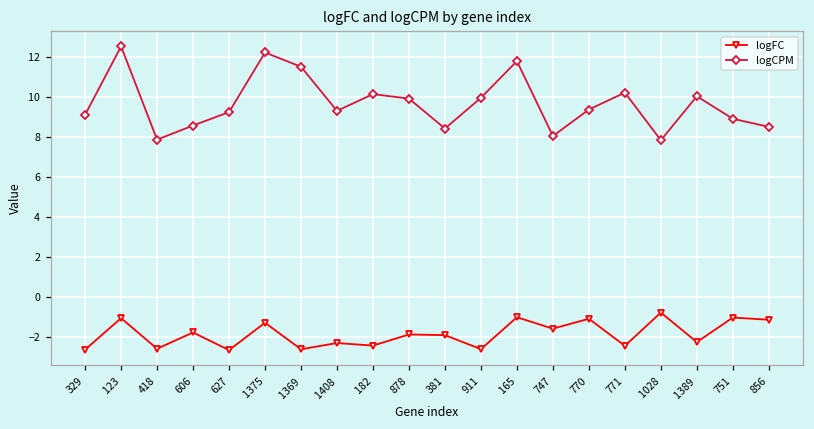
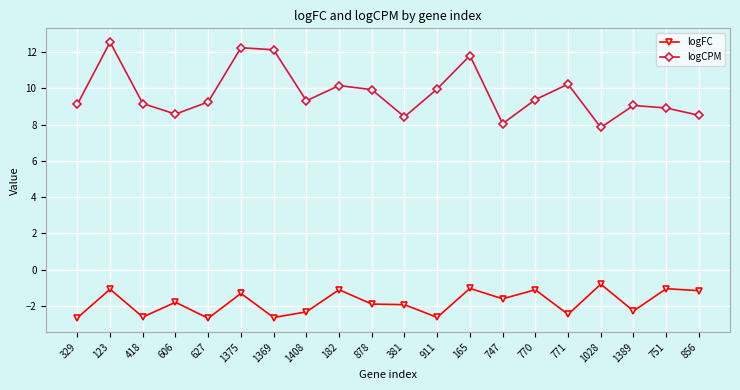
logCPM, 418: 7.9 -> 9.2
logCPM, 1369: 11.5 -> 12.1
logFC, 182: -2.4 -> -1.1
logCPM, 1389: 10.0 -> 9.0
